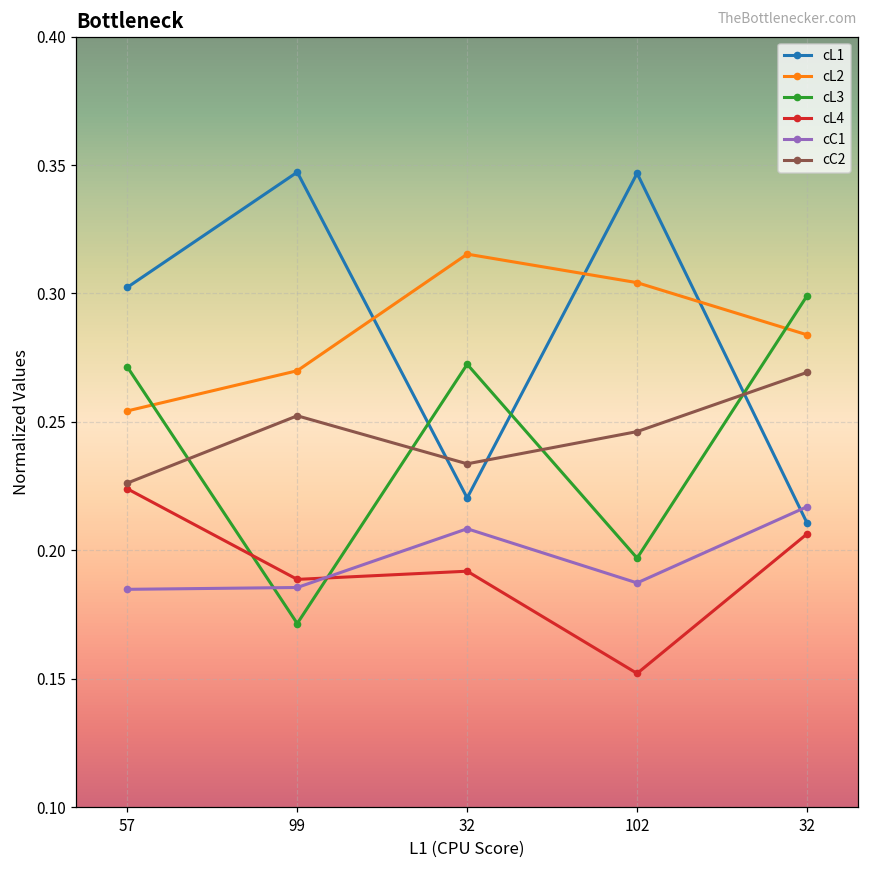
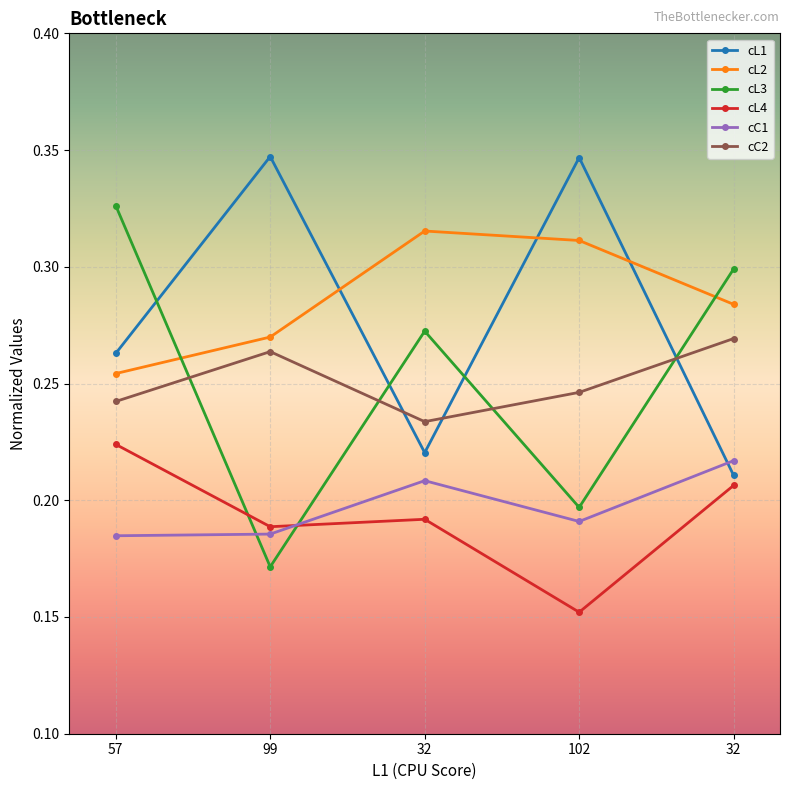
cL1, 57: 0.302 -> 0.263
cL3, 57: 0.271 -> 0.326
cC2, 57: 0.226 -> 0.242
cC2, 99: 0.252 -> 0.264
cL2, 102: 0.304 -> 0.311
cC1, 102: 0.187 -> 0.191
